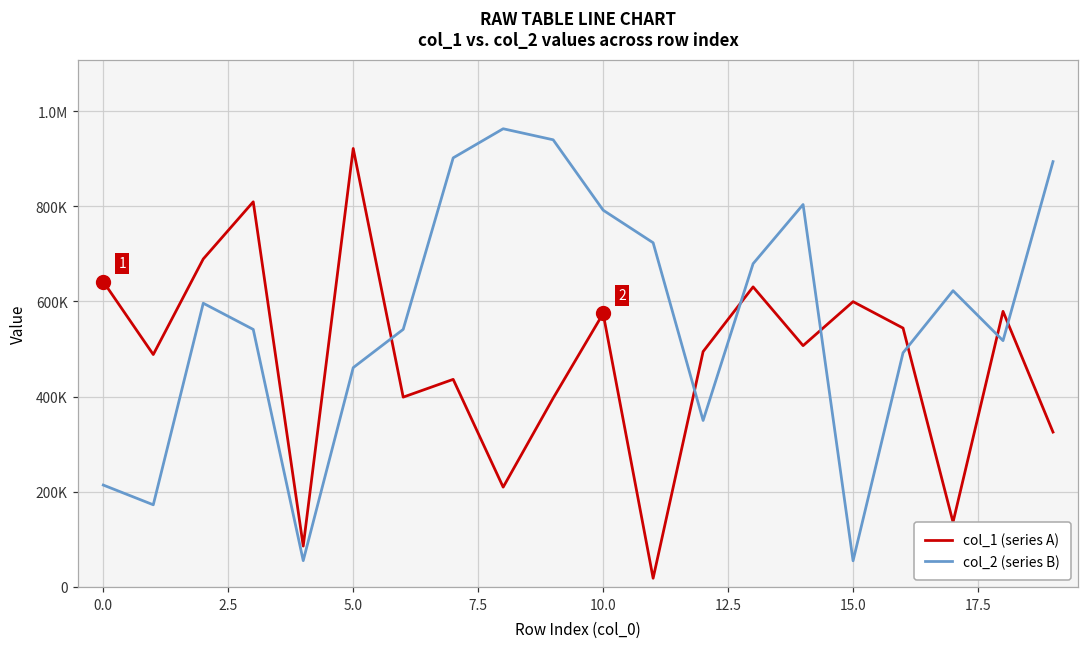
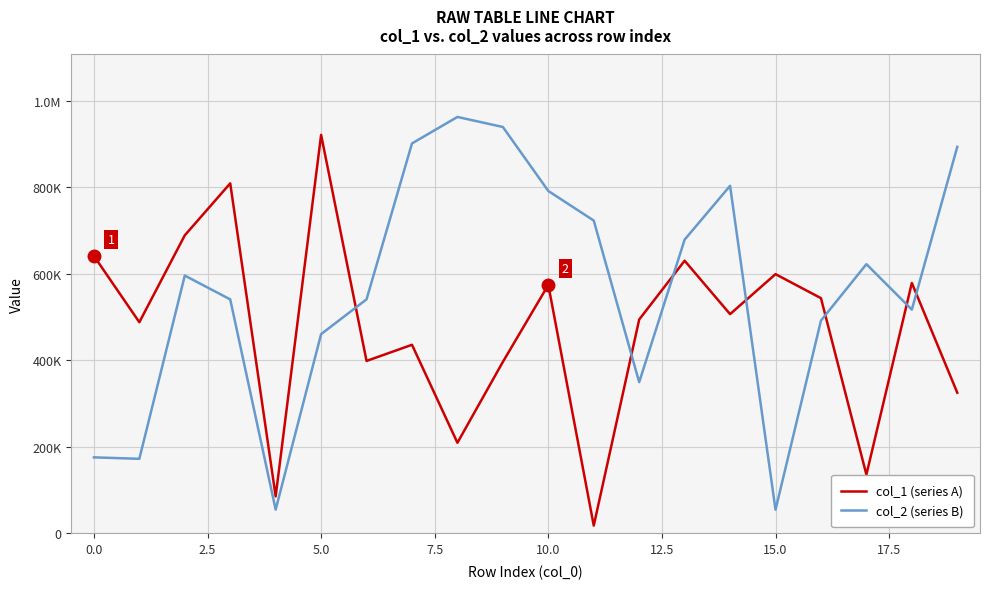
col_2 (series B), 0.0: 210000 -> 180000
